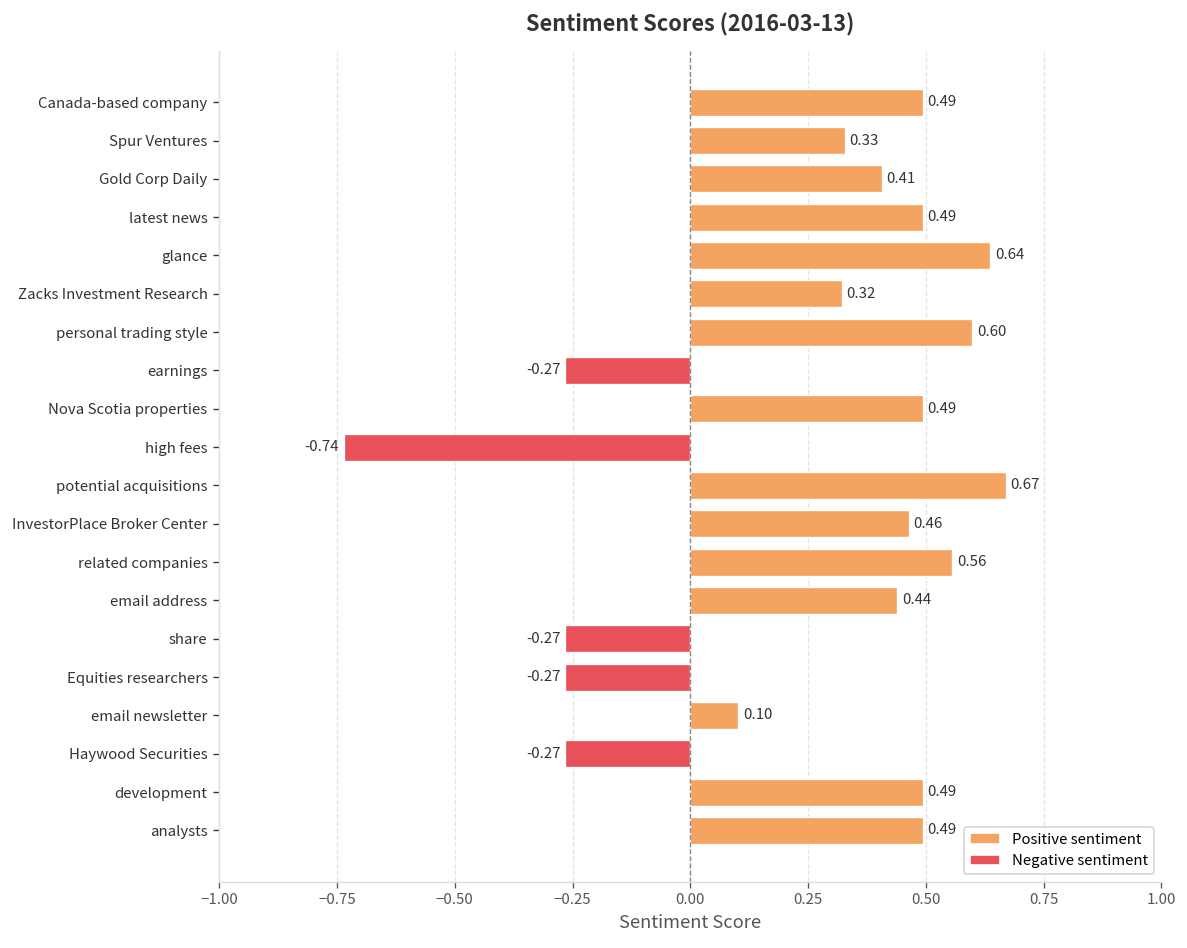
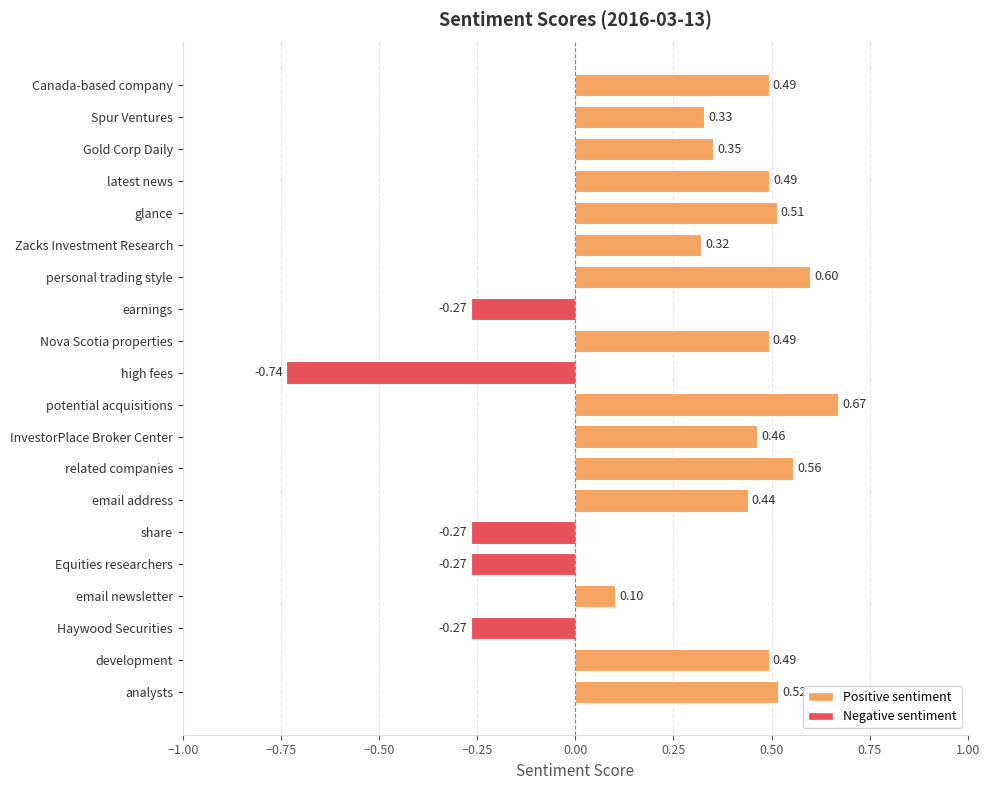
Gold Corp Daily: 0.41 -> 0.35
glance: 0.64 -> 0.51
analysts: 0.49 -> 0.52
